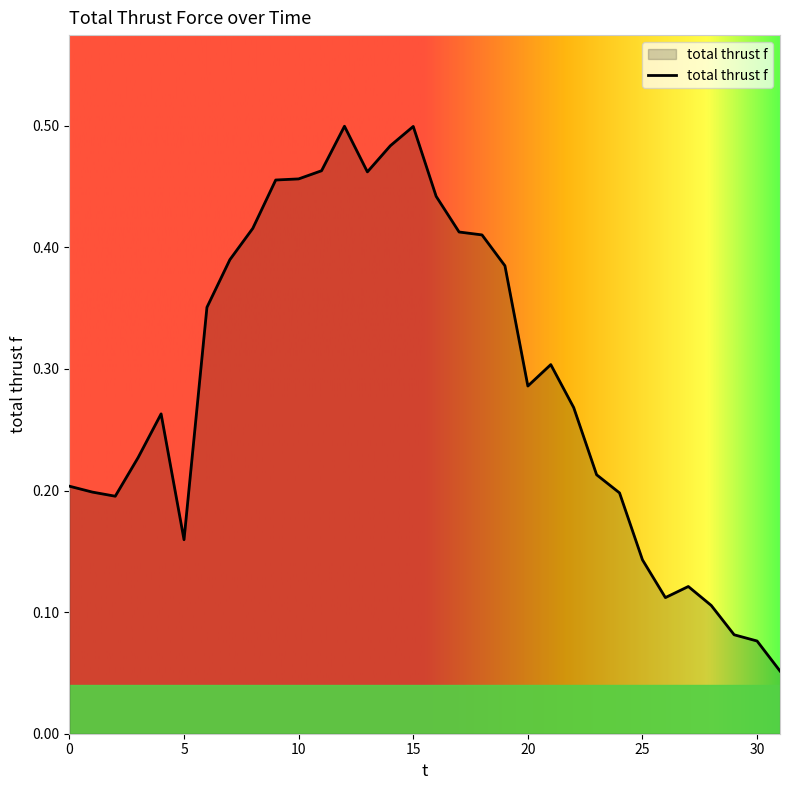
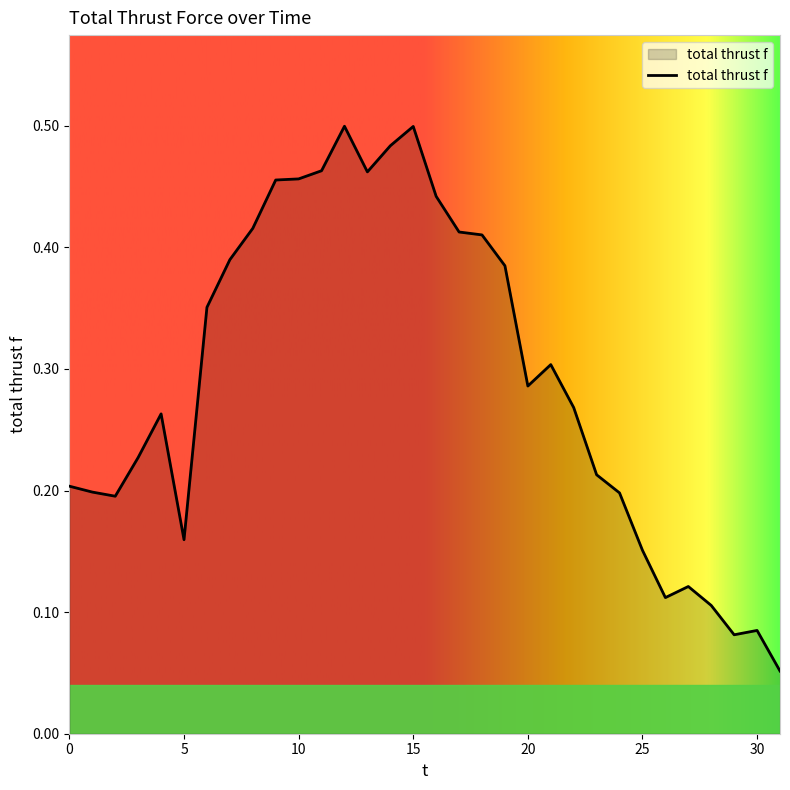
25: 0.143 -> 0.151
30: 0.076 -> 0.085
